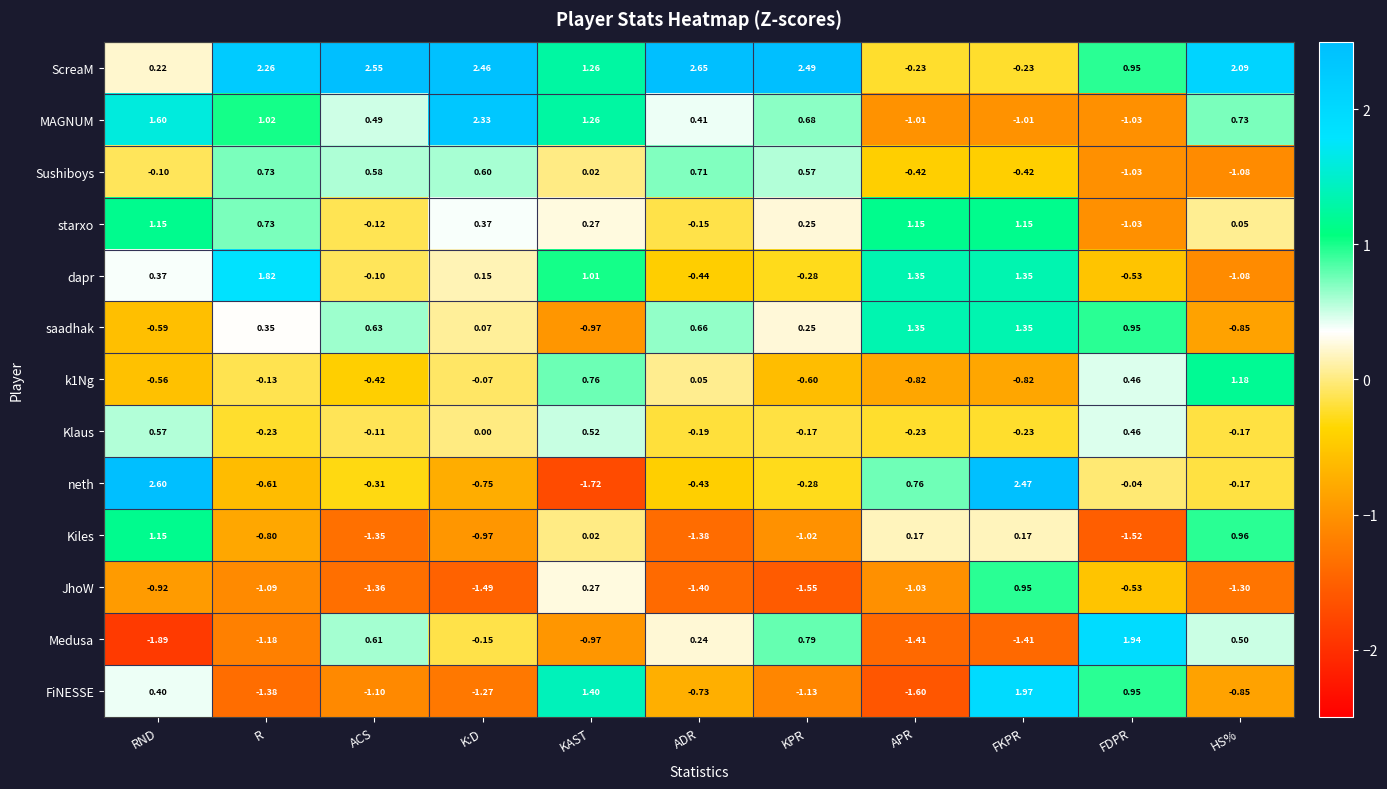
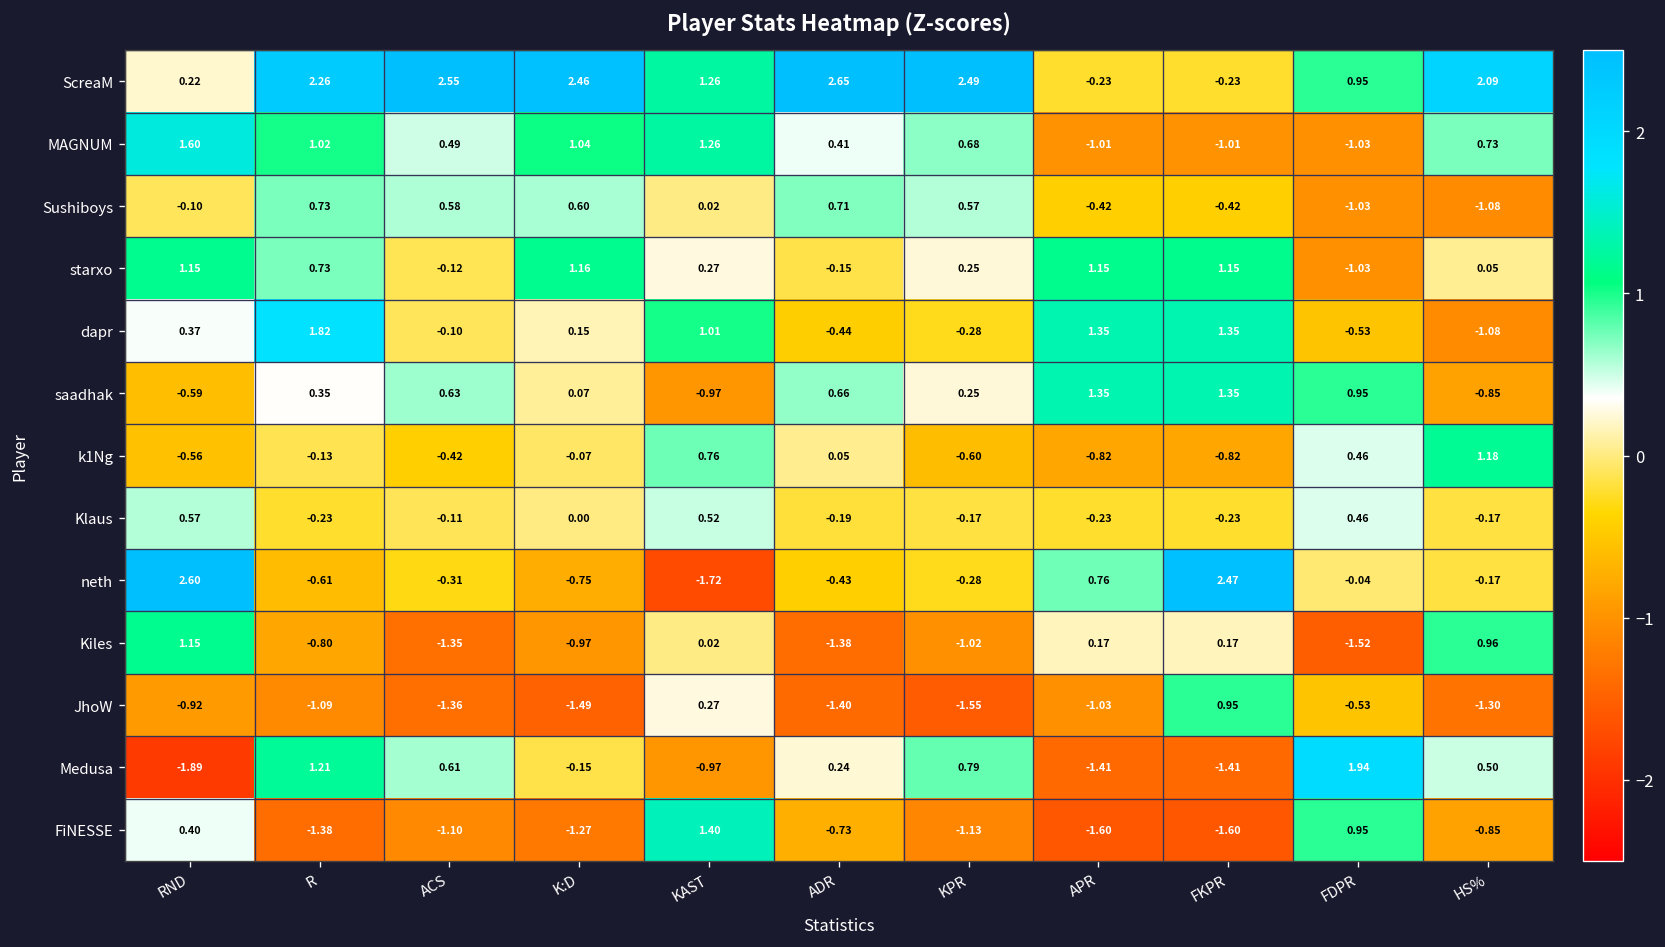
MAGNUM, K:D: 2.33 -> 1.04
starxo, K:D: 0.37 -> 1.16
Medusa, R: -1.18 -> 1.21
FiNESSE, FKPR: 1.97 -> -1.60
